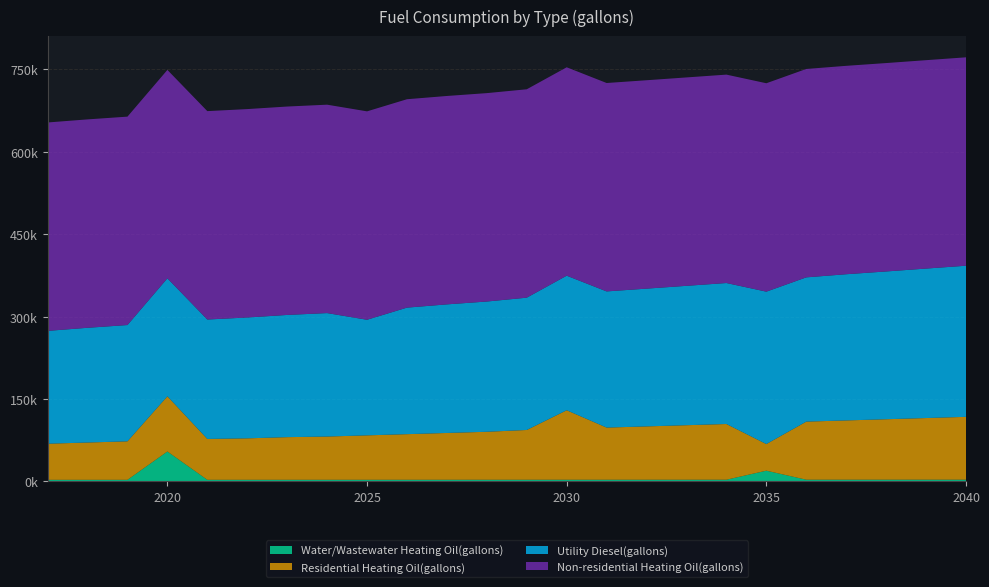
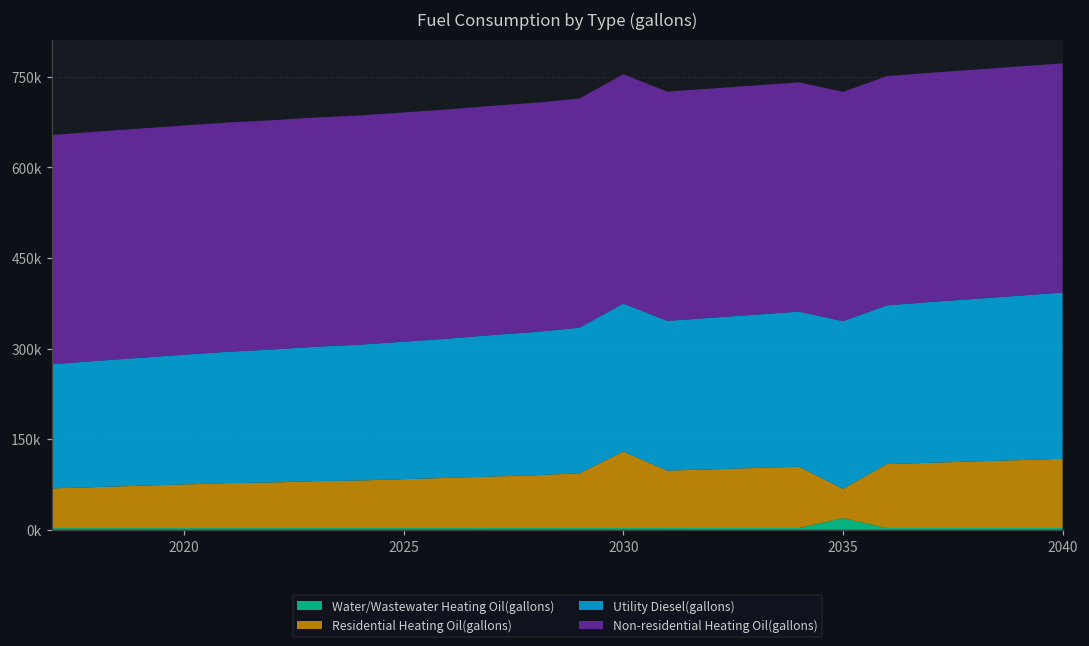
Water/Wastewater Heating Oil(gallons), 2020: 50000 -> 0
Residential Heating Oil(gallons), 2020: 100000 -> 70000
Utility Diesel(gallons), 2025: 210000 -> 230000
